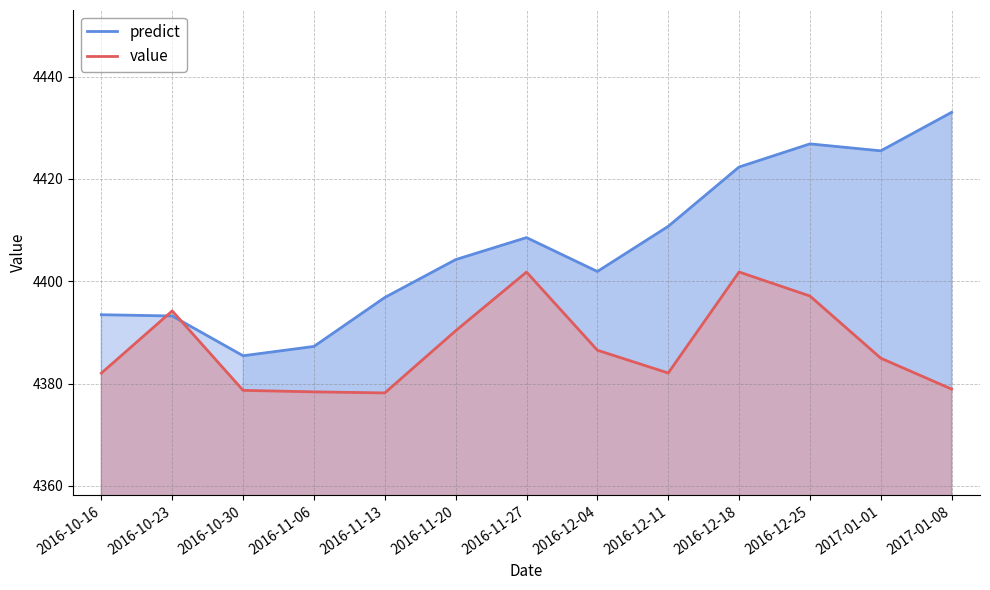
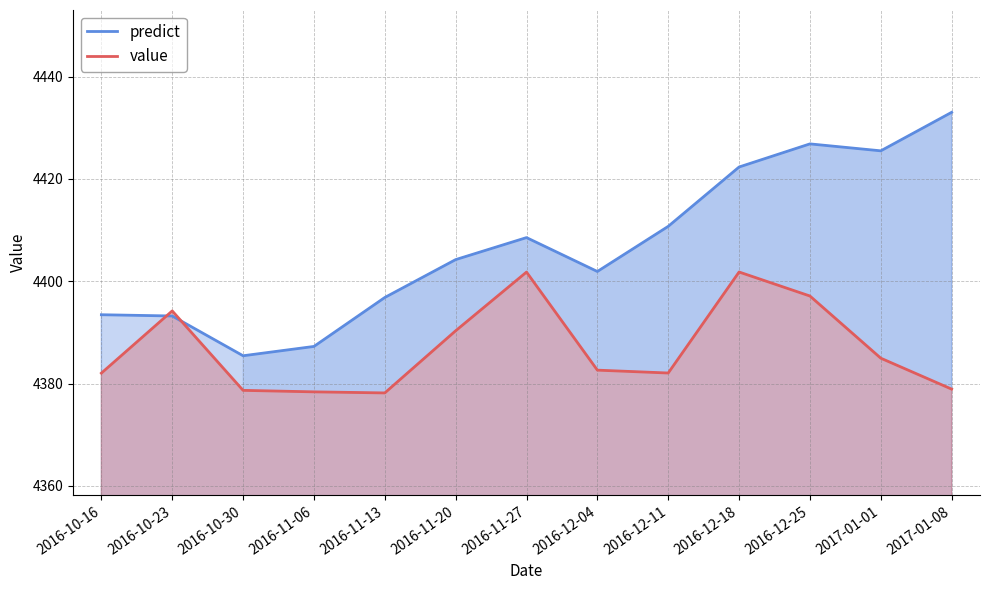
value, 2016-12-04: 4387 -> 4383
